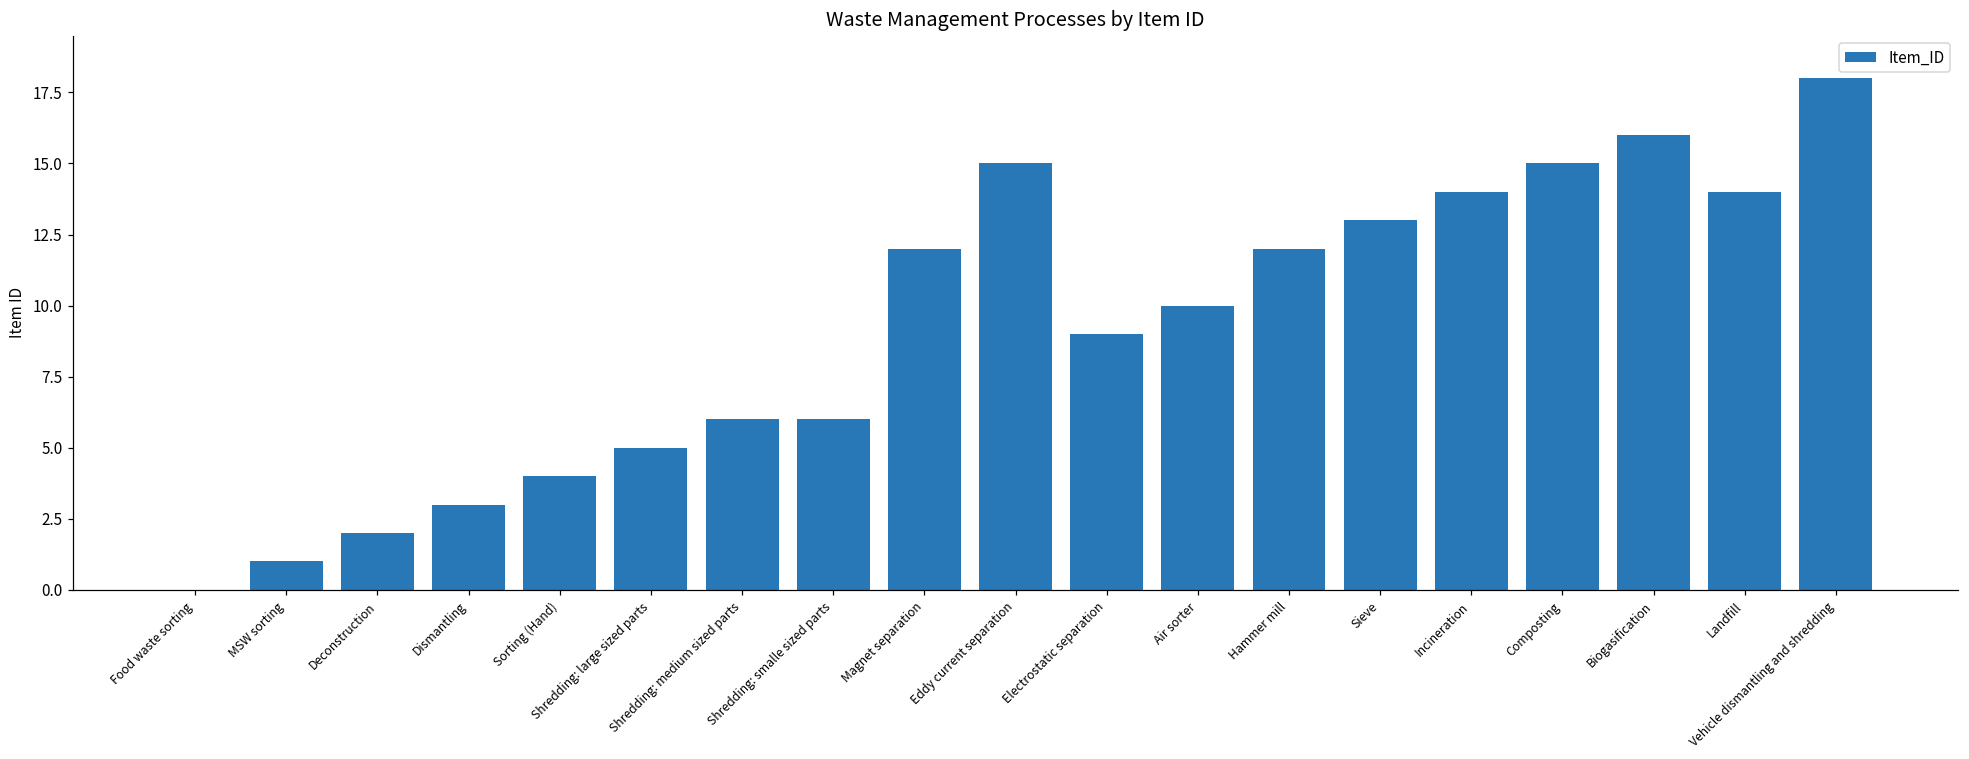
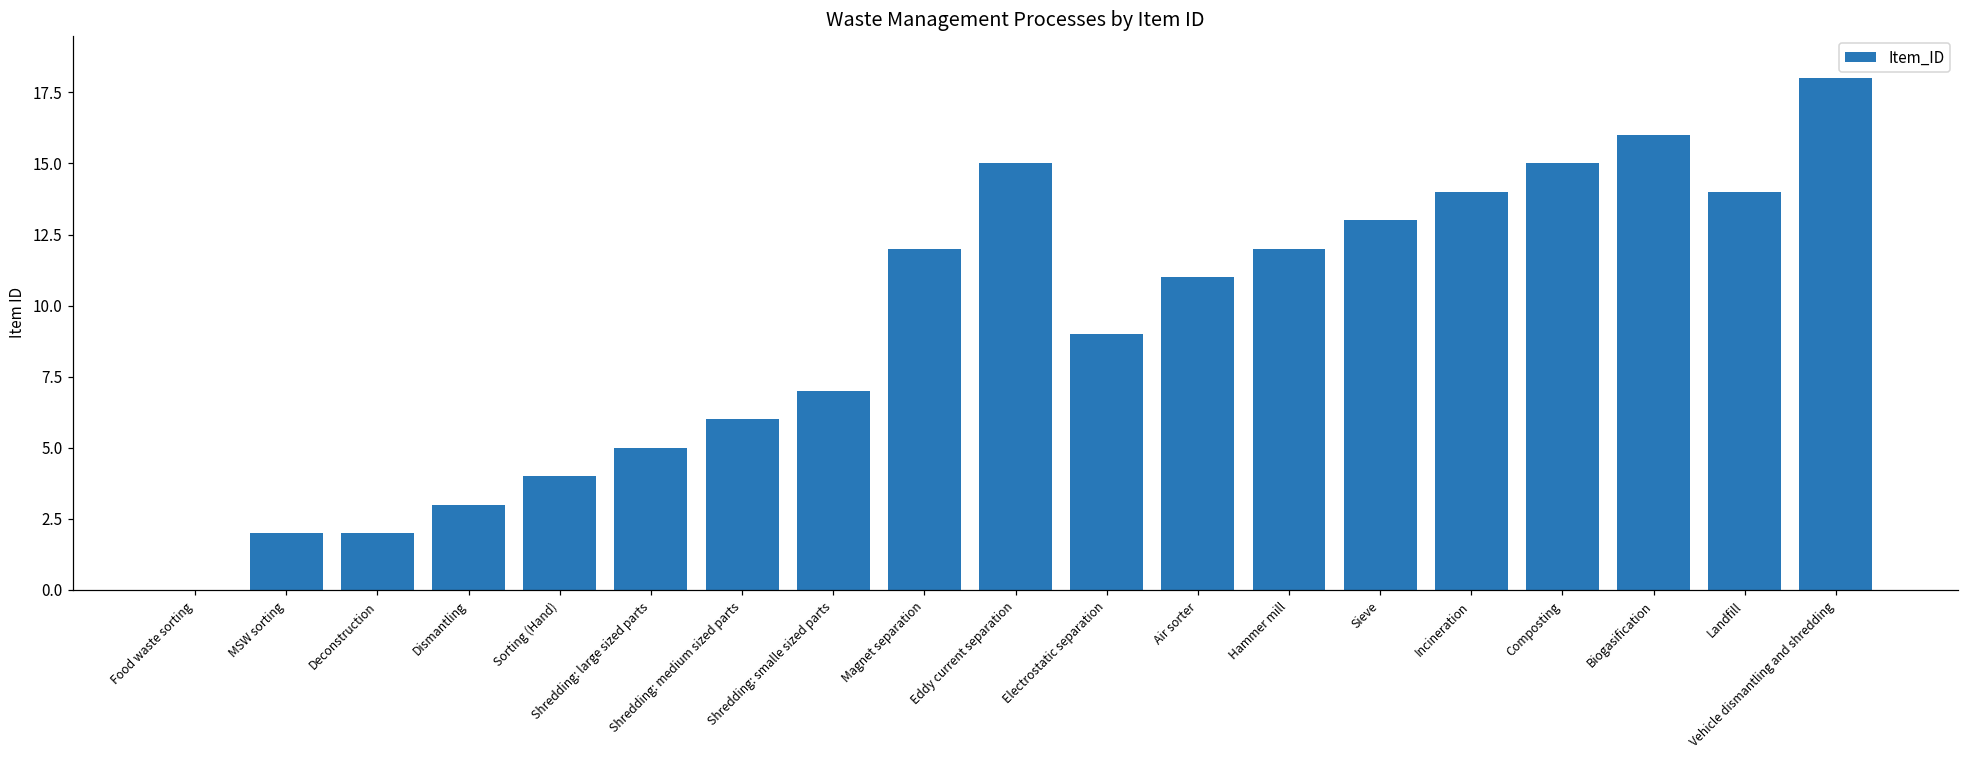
MSW sorting: 1 -> 2
Shredding: smalle sized parts: 6 -> 7
Air sorter: 10 -> 11
